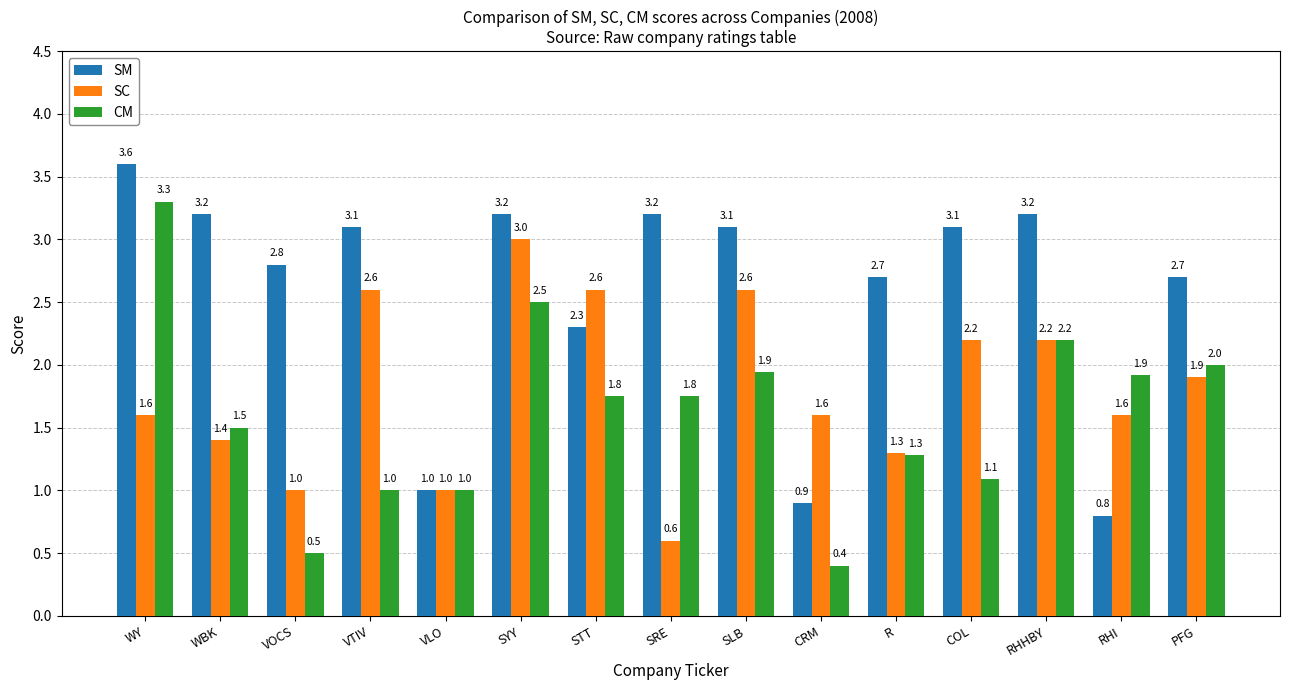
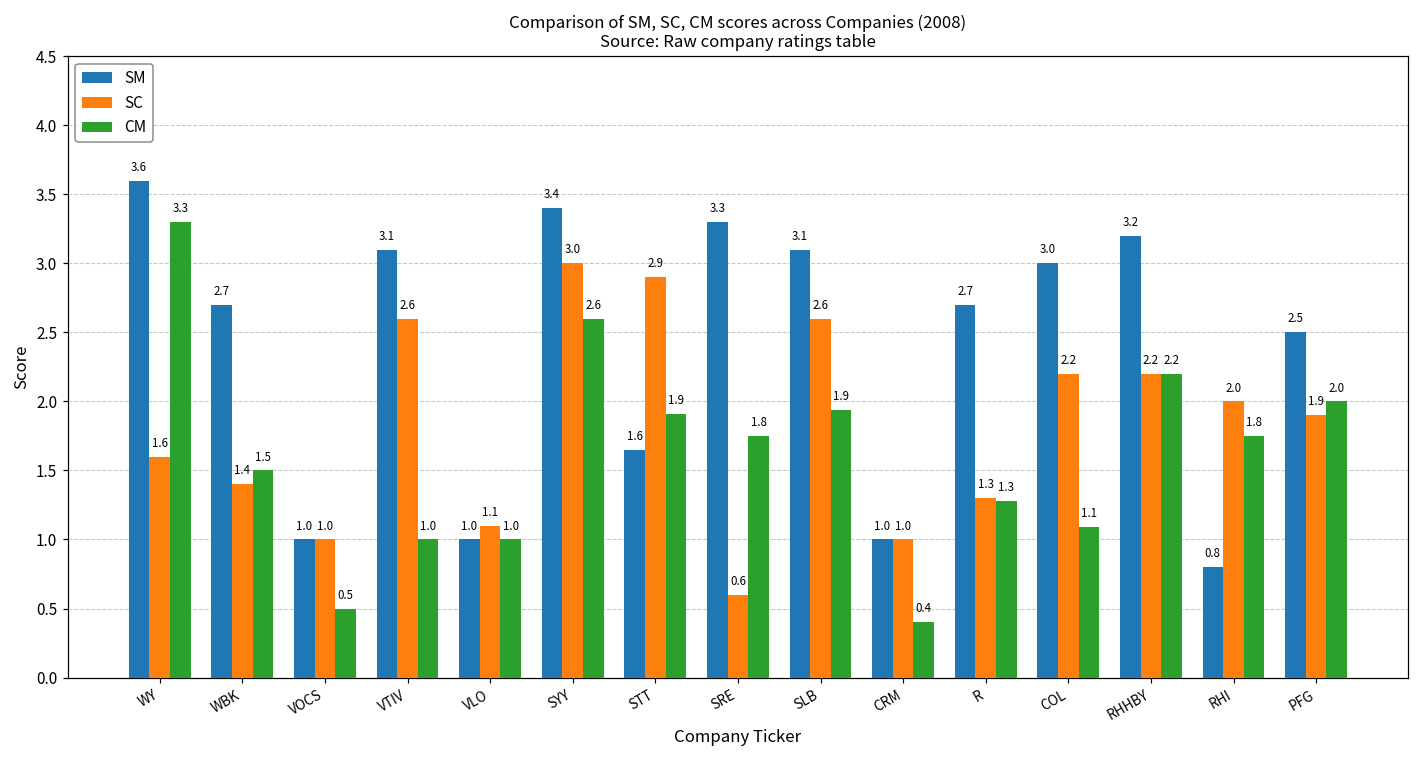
SM, WBK: 3.2 -> 2.7
SM, VOCS: 2.8 -> 1.0
SC, VLO: 1.0 -> 1.1
SM, SYY: 3.2 -> 3.4
CM, SYY: 2.5 -> 2.6
SM, STT: 2.3 -> 1.6
SC, STT: 2.6 -> 2.9
CM, STT: 1.8 -> 1.9
SM, SRE: 3.2 -> 3.3
SM, CRM: 0.9 -> 1.0
SC, CRM: 1.6 -> 1.0
SM, COL: 3.1 -> 3.0
SC, RHI: 1.6 -> 2.0
CM, RHI: 1.9 -> 1.8
SM, PFG: 2.7 -> 2.5
